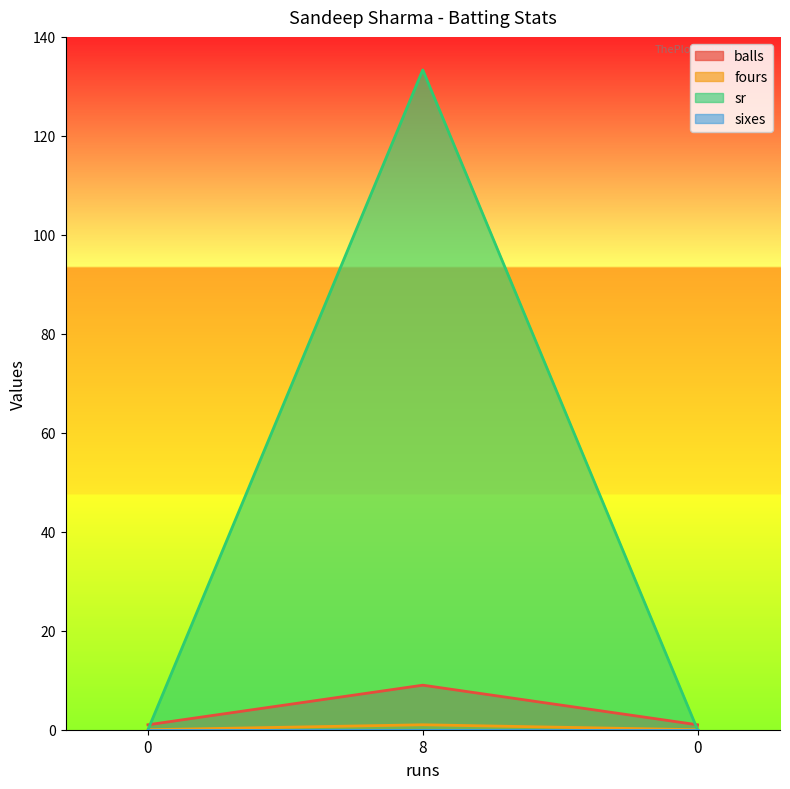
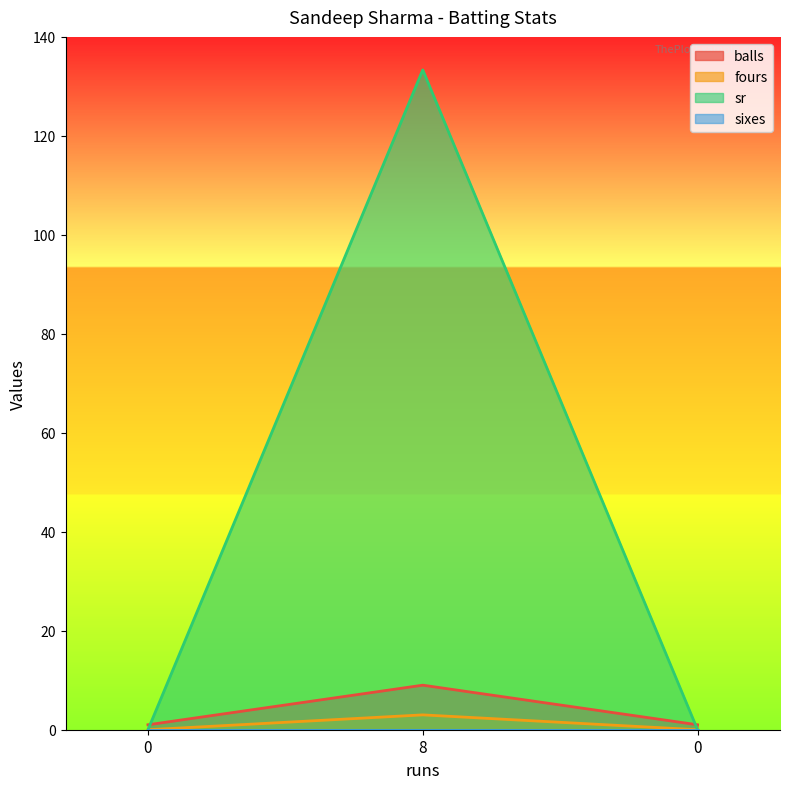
fours, 8: 1 -> 3
